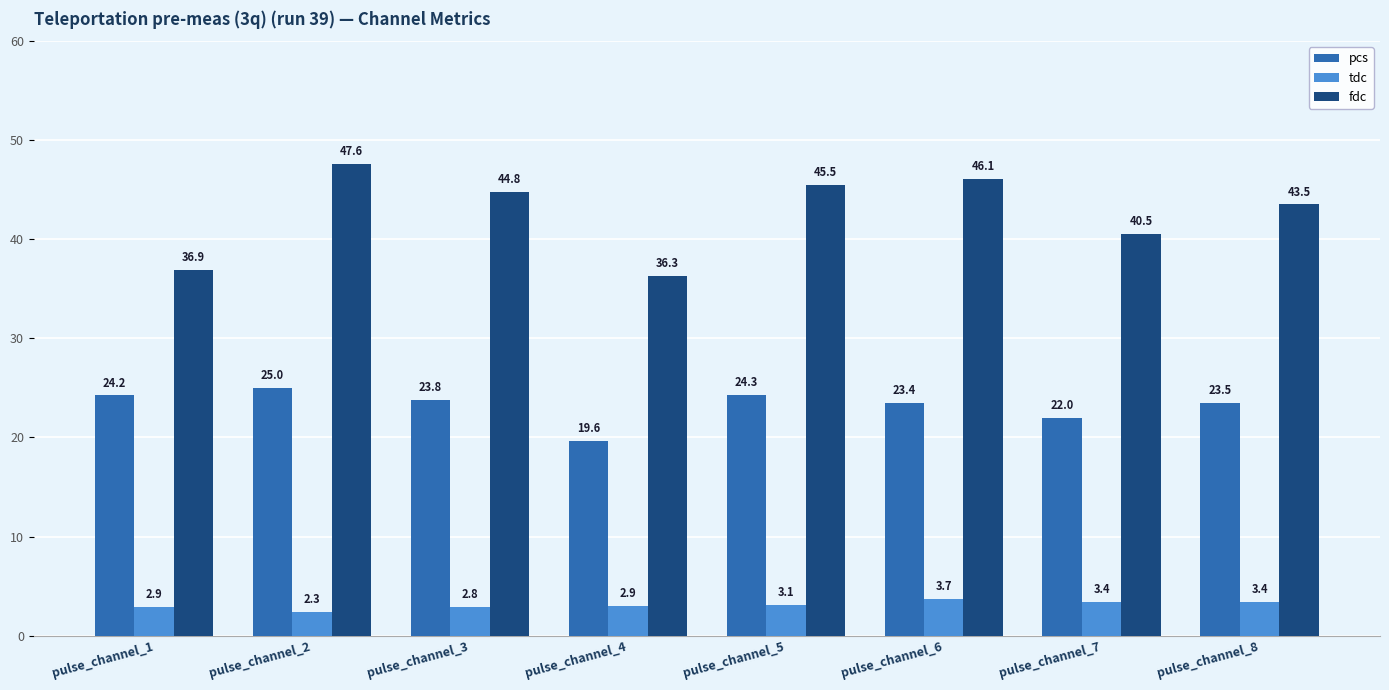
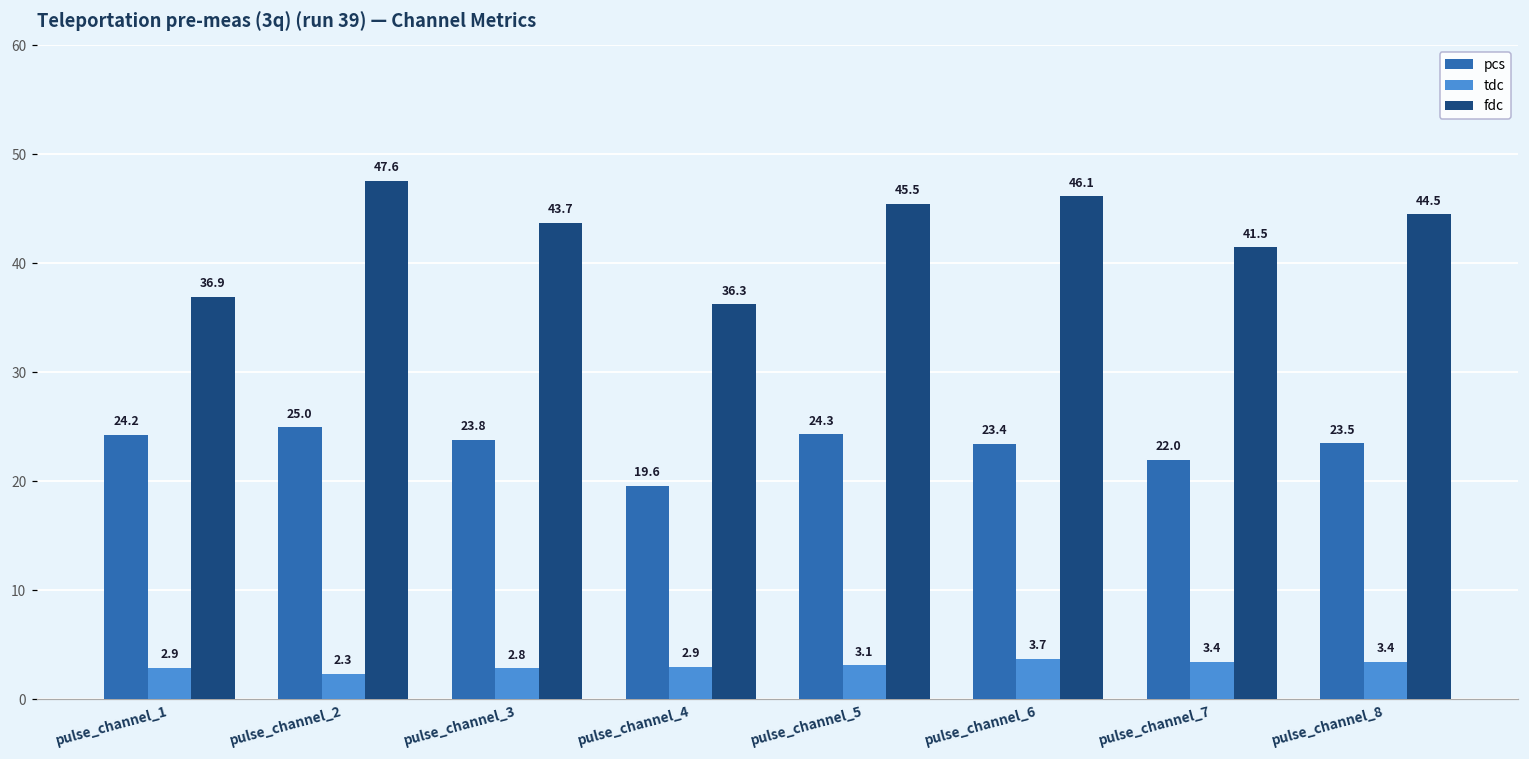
fdc, pulse_channel_3: 44.8 -> 43.7
fdc, pulse_channel_7: 40.5 -> 41.5
fdc, pulse_channel_8: 43.5 -> 44.5
